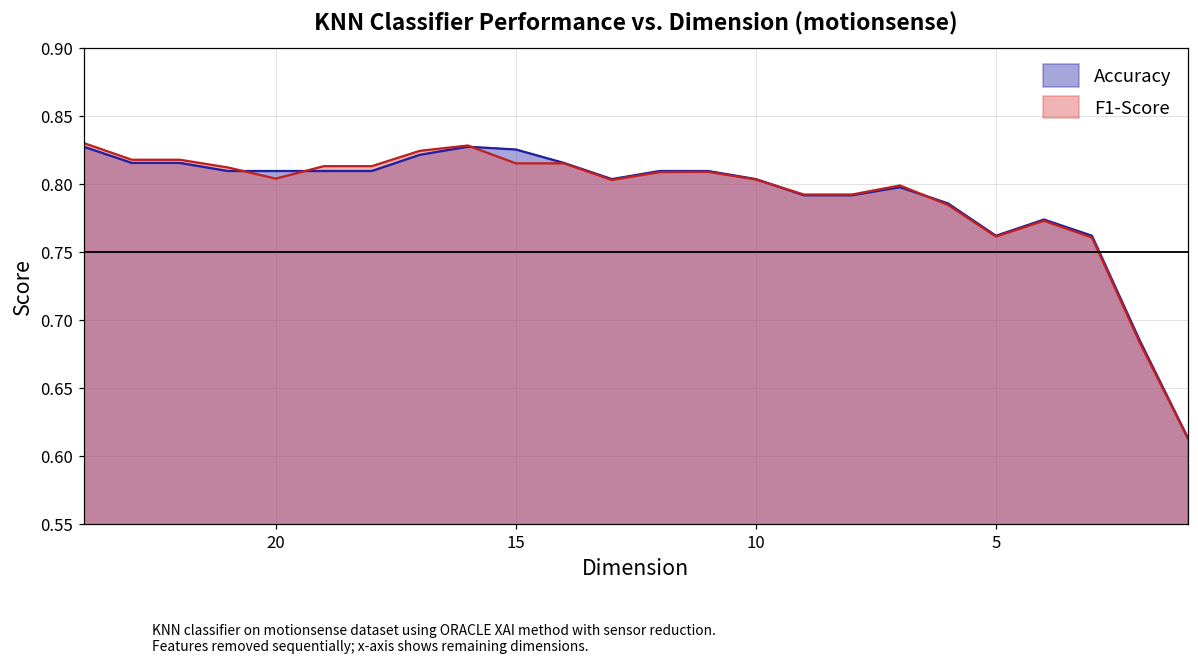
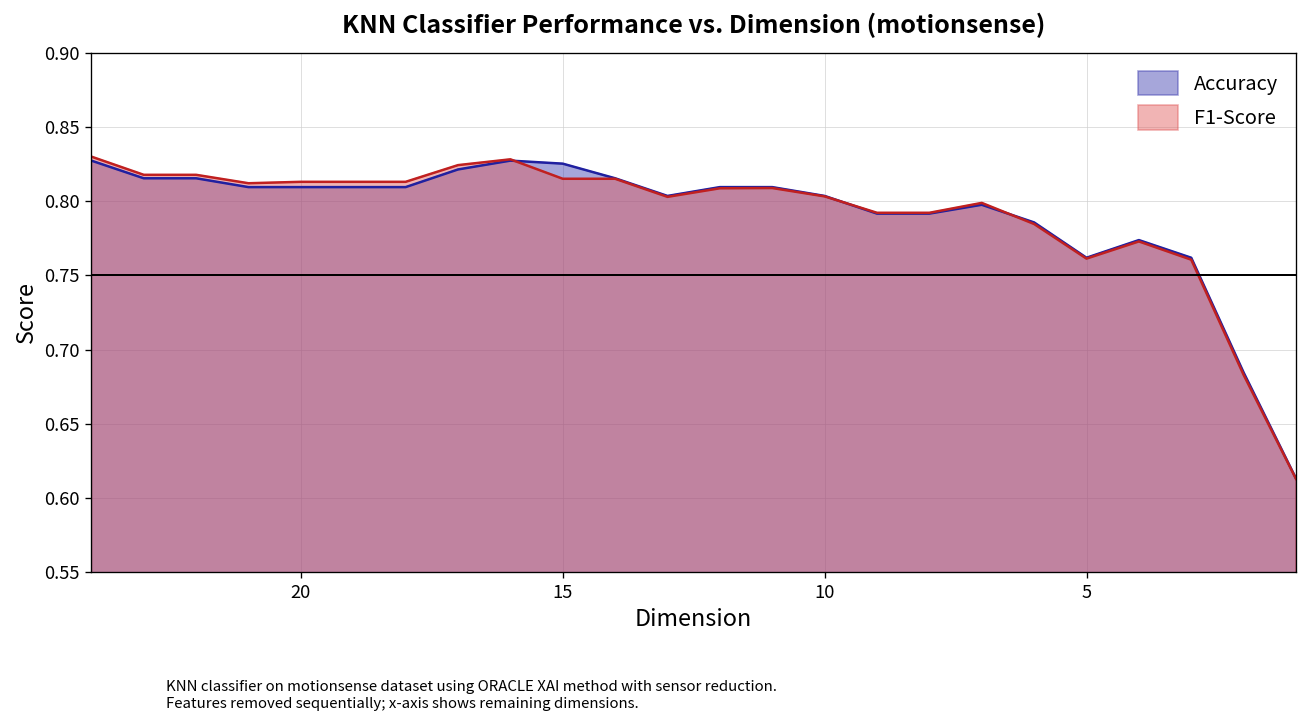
F1-Score, 20: 0.804 -> 0.813
